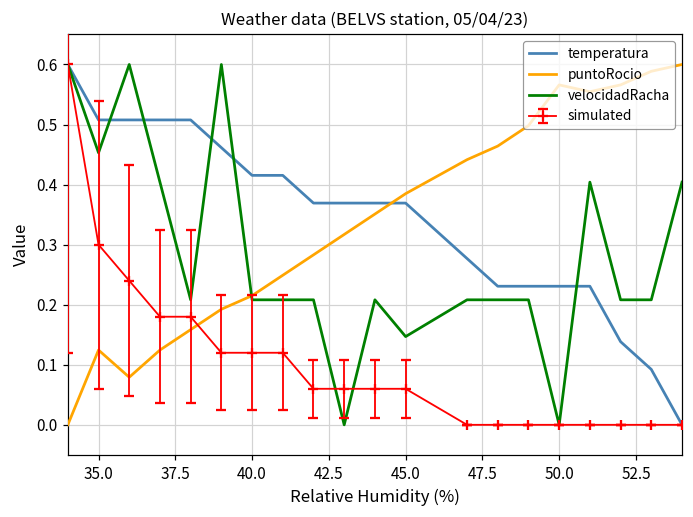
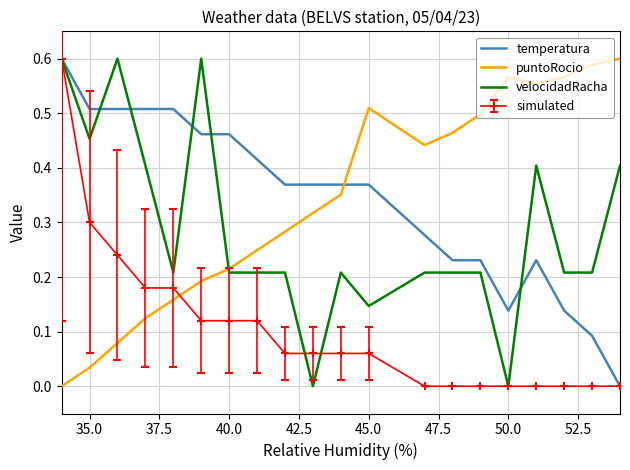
puntoRocio, 35.0: 0.12 -> 0.03
temperatura, 40.0: 0.42 -> 0.46
puntoRocio, 45.0: 0.38 -> 0.51
temperatura, 50.0: 0.23 -> 0.14
